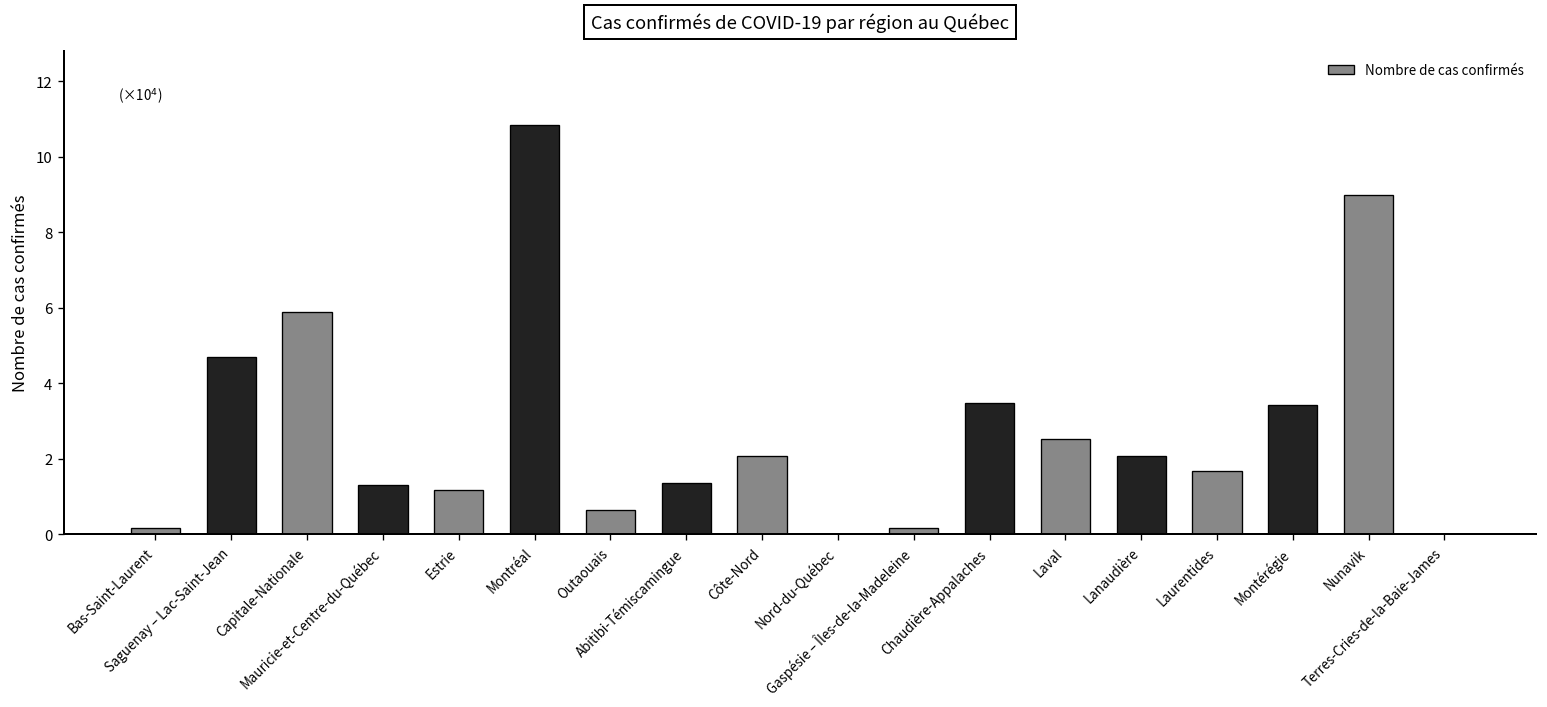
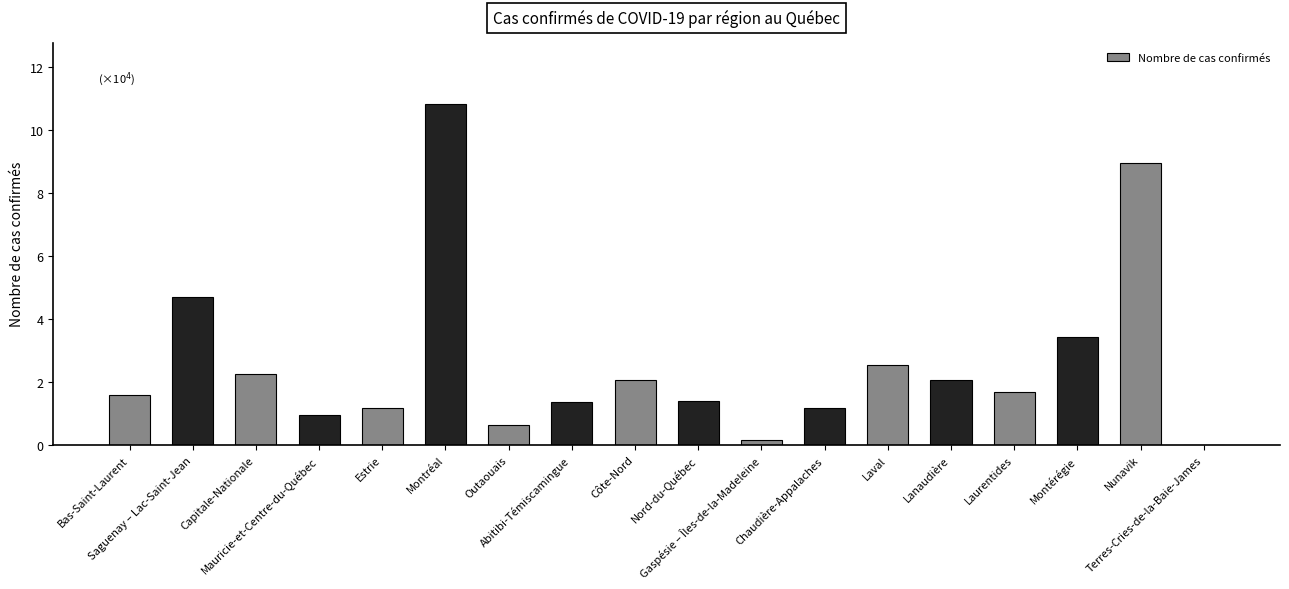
Bas-Saint-Laurent: 0.2 -> 1.6
Capitale-Nationale: 5.9 -> 2.3
Mauricie-et-Centre-du-Québec: 1.3 -> 1.0
Nord-du-Québec: 0.0 -> 1.4
Chaudière-Appalaches: 3.5 -> 1.2
